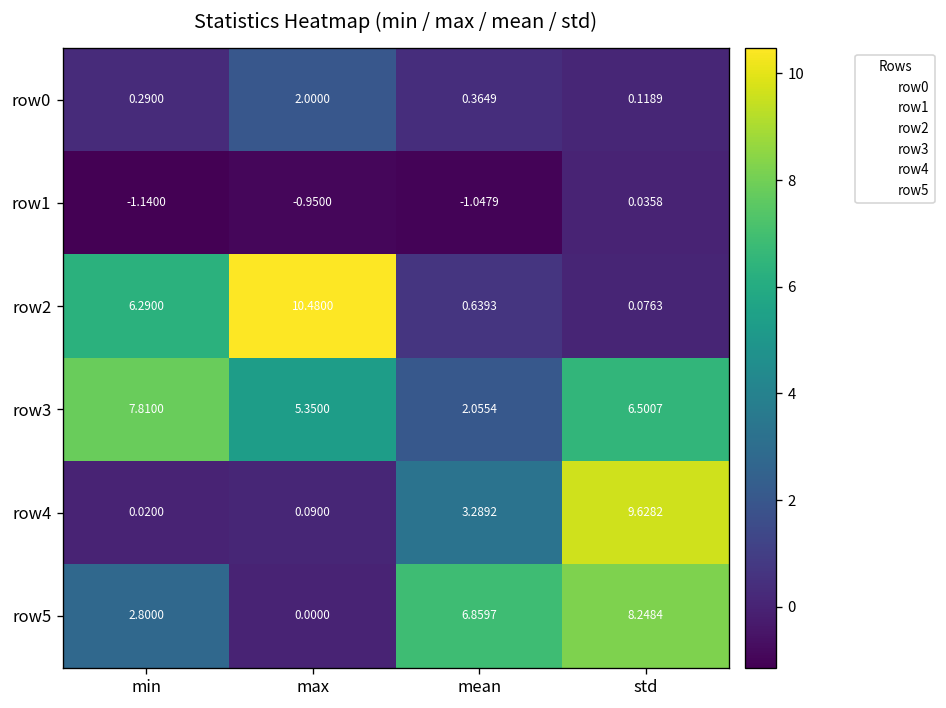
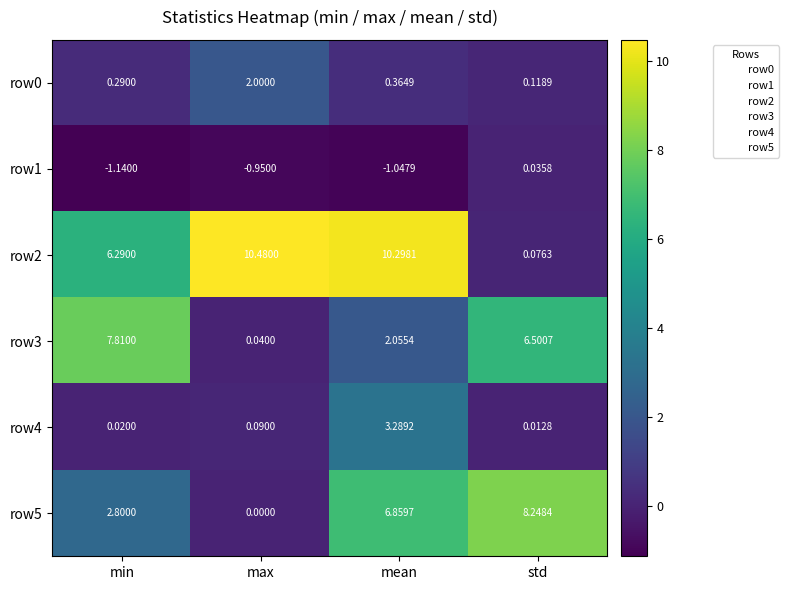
row2, mean: 0.6393 -> 10.2981
row3, max: 5.3500 -> 0.0400
row4, std: 9.6282 -> 0.0128
